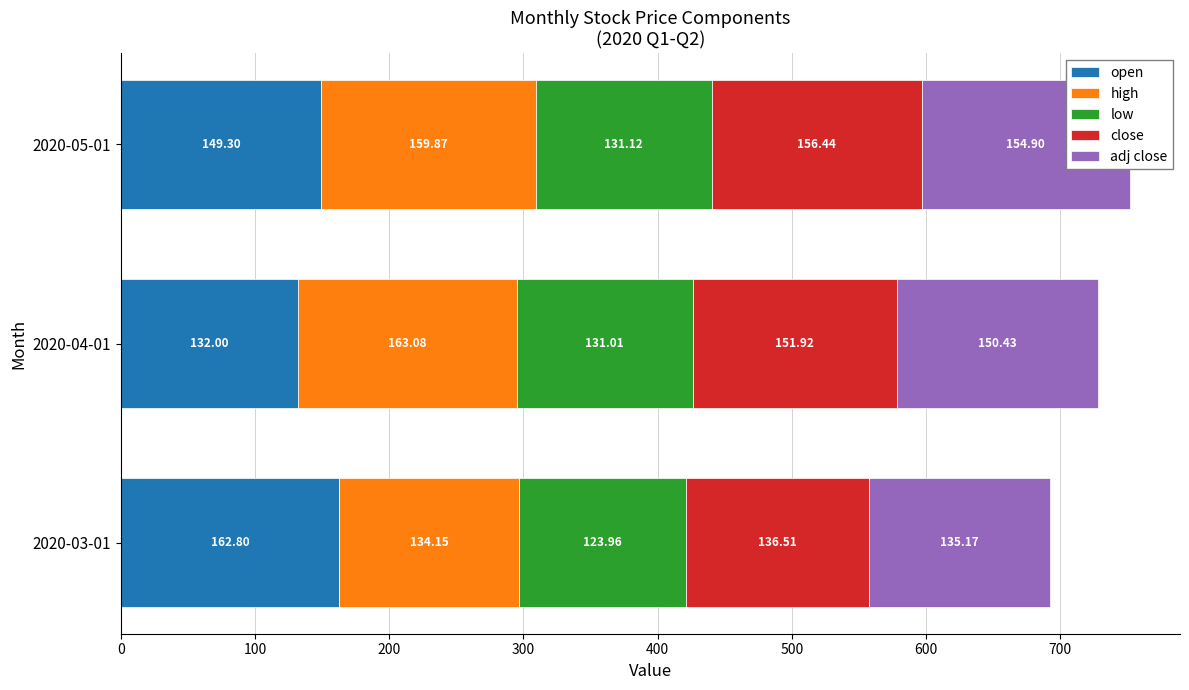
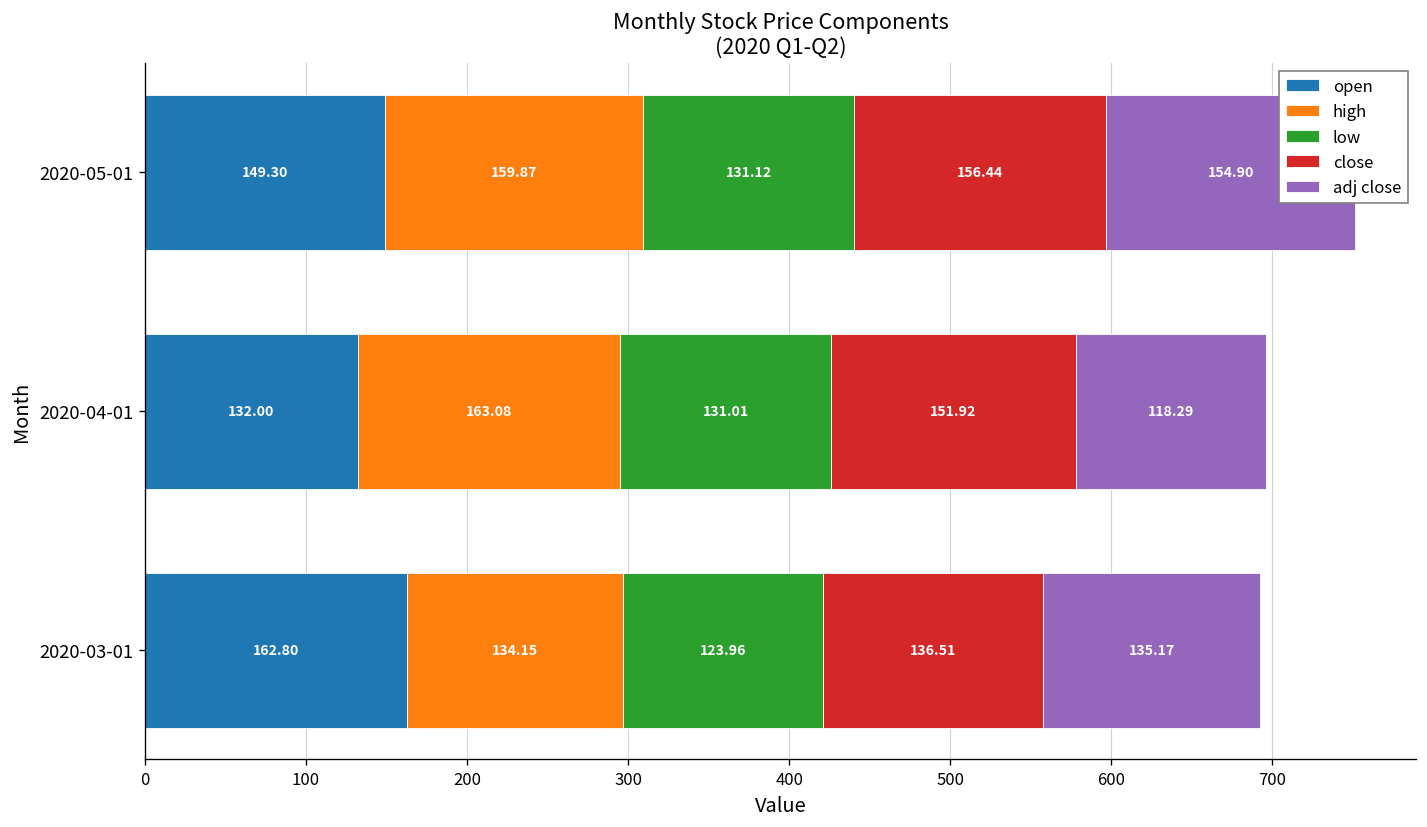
adj close, 2020-04-01: 150.43 -> 118.29
